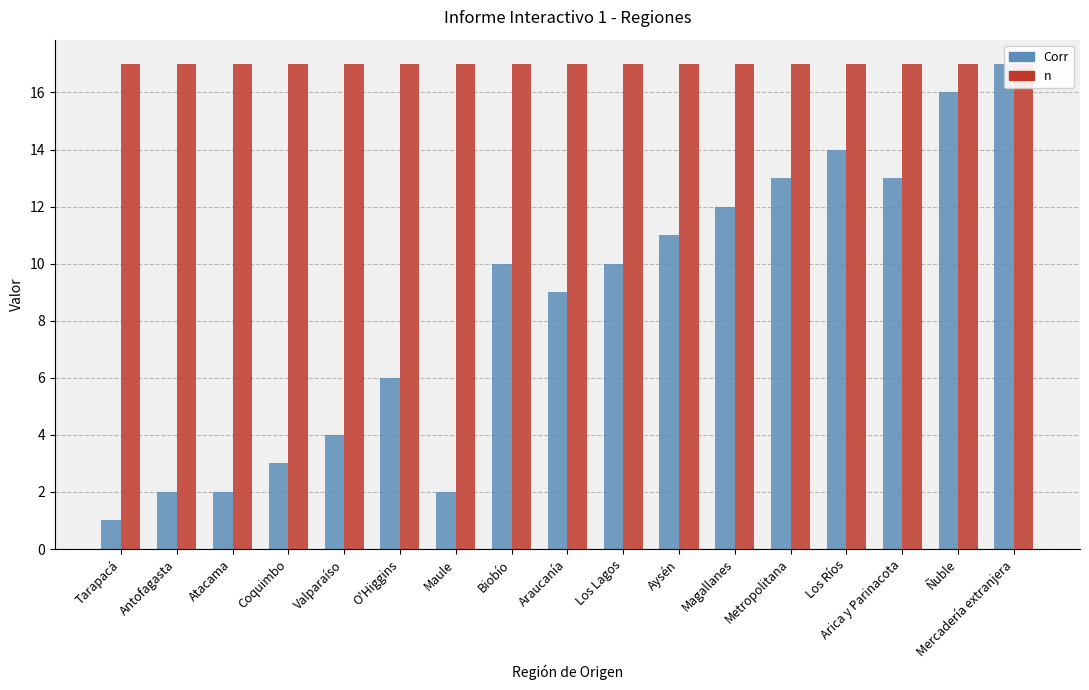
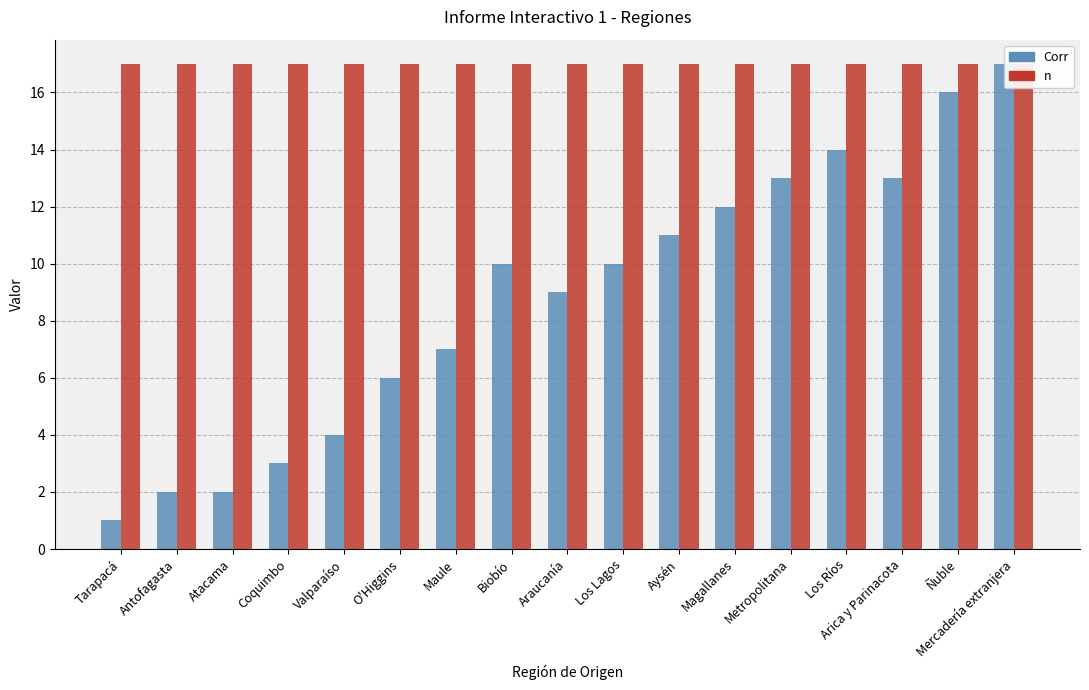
Corr, Maule: 2 -> 7
